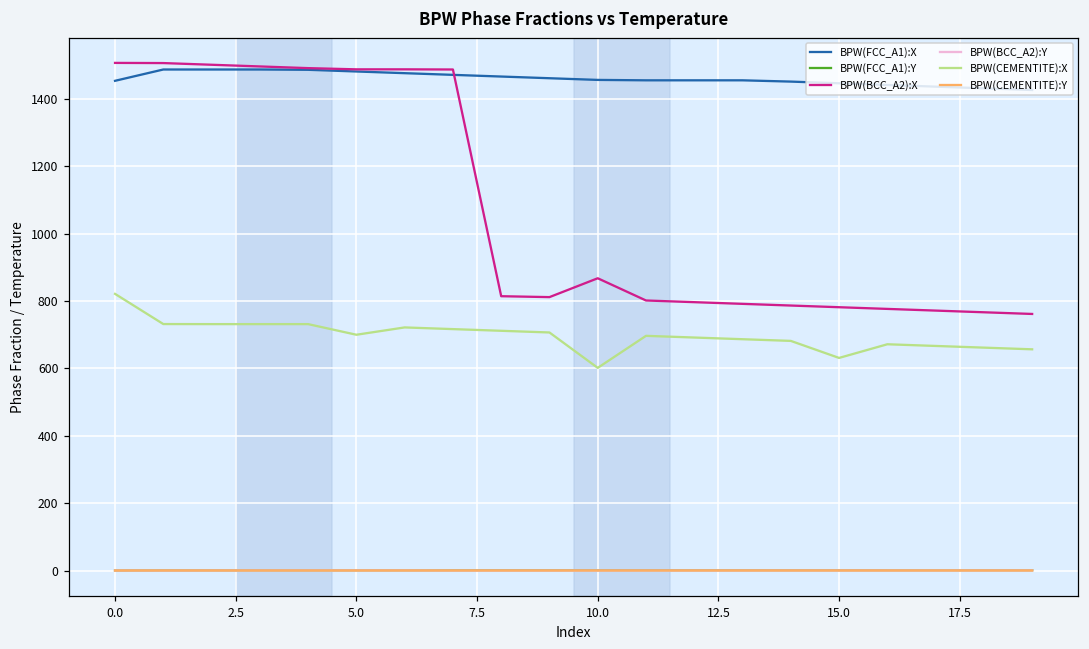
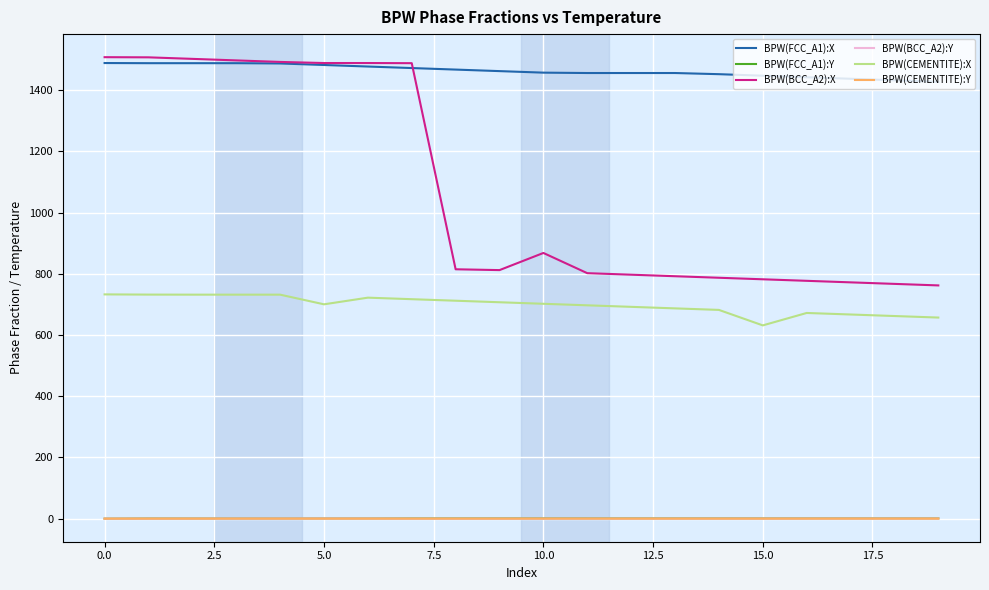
BPW(FCC_A1):X, 0.0: 1450 -> 1490
BPW(CEMENTITE):X, 0.0: 820 -> 730
BPW(CEMENTITE):X, 10.0: 600 -> 700
